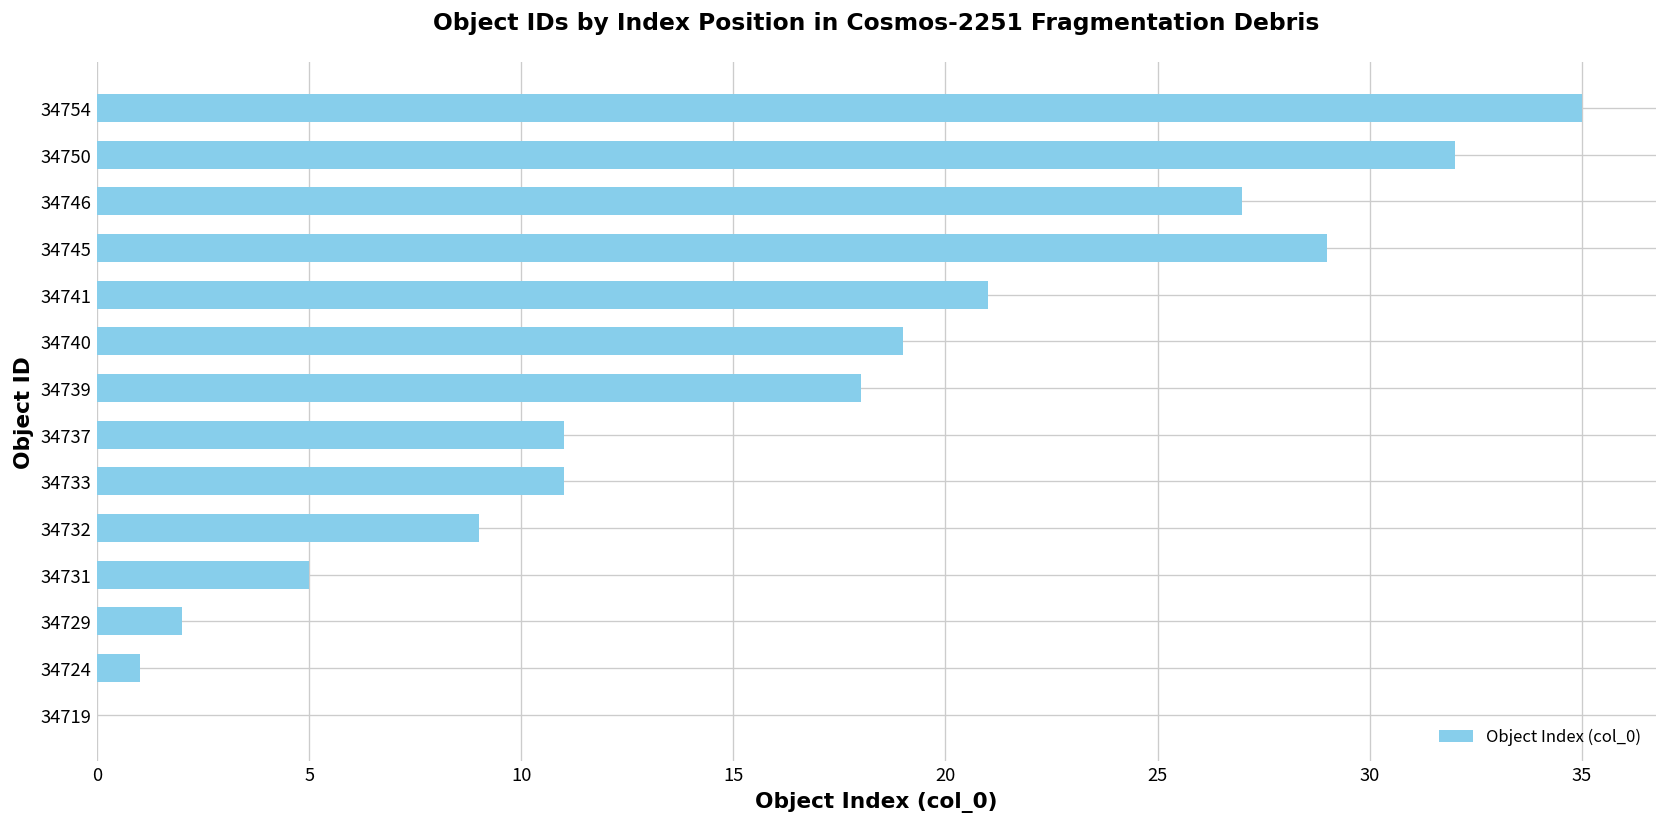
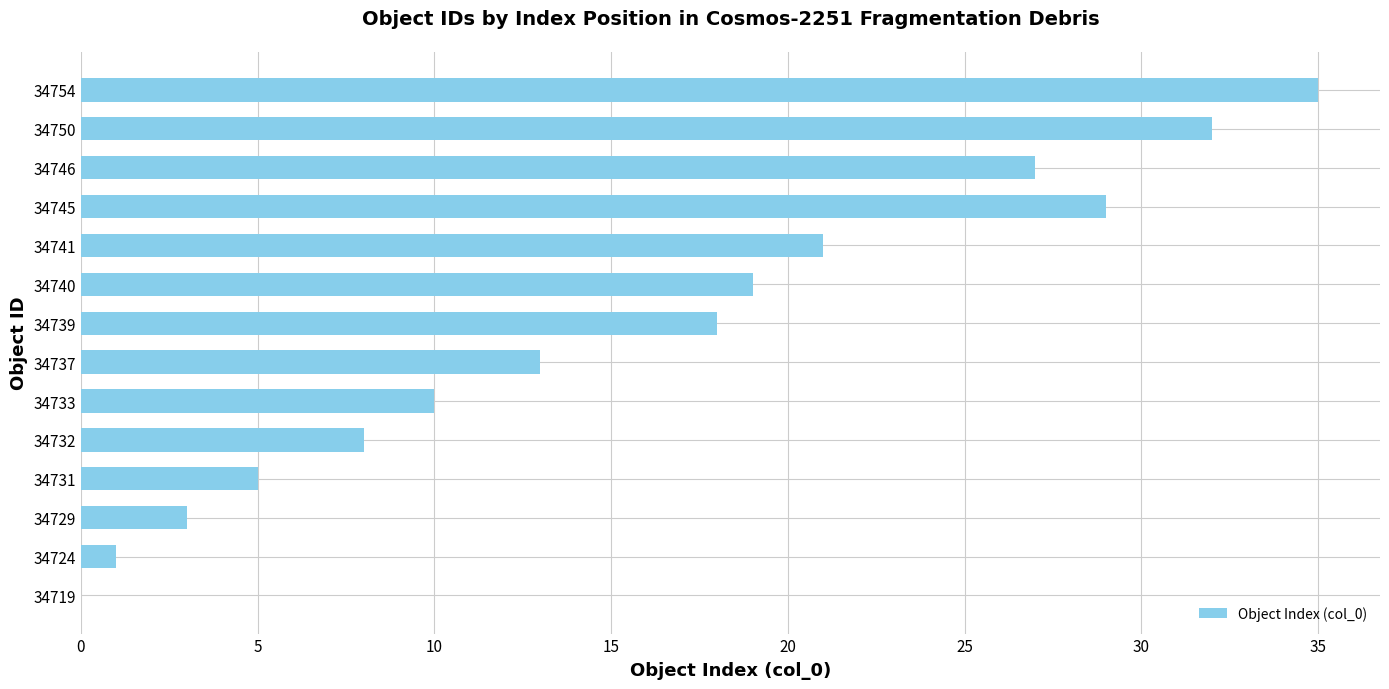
34737: 11 -> 13
34733: 11 -> 10
34732: 9 -> 8
34729: 2 -> 3
